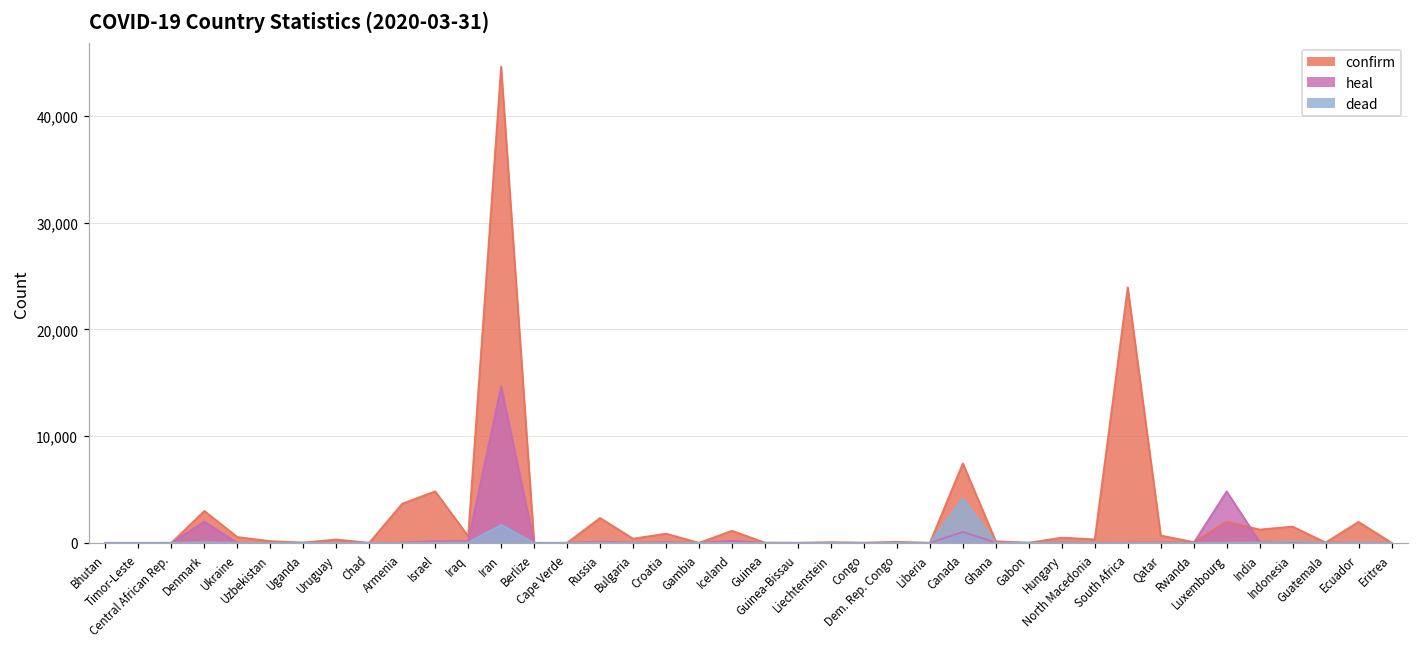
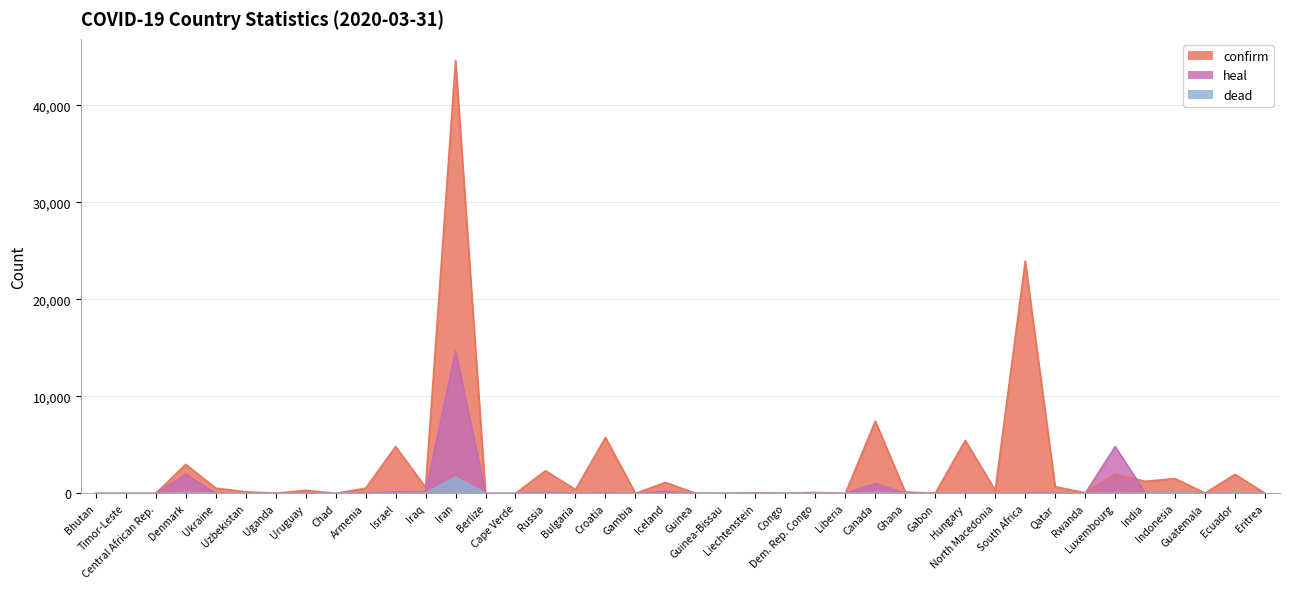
confirm, Armenia: 4,000 -> 1,000
confirm, Croatia: 1,000 -> 6,000
dead, Canada: 4,000 -> 0
confirm, Hungary: 0 -> 5,000
